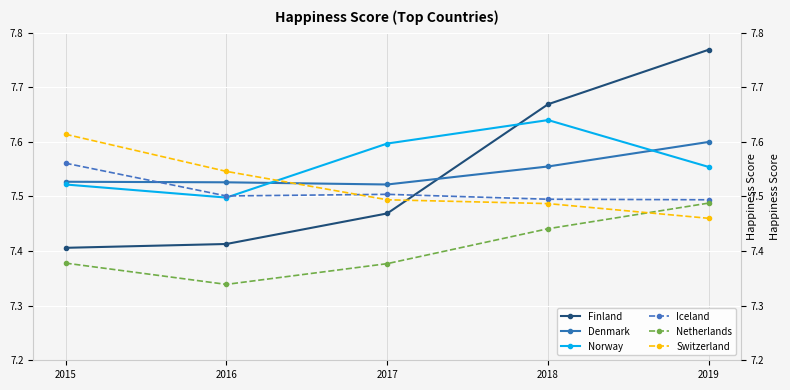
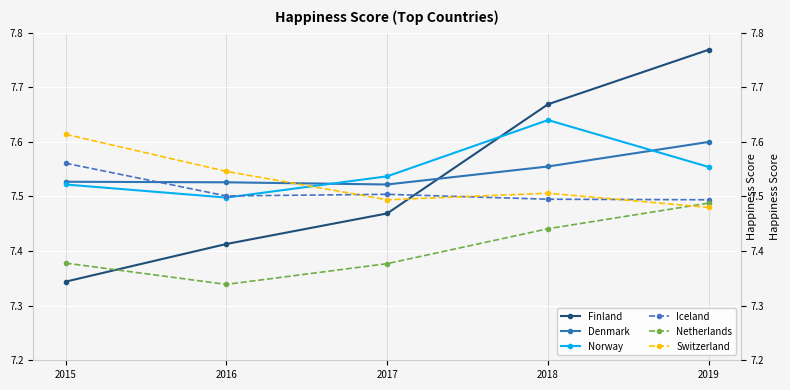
Finland, 2015: 7.41 -> 7.34
Norway, 2017: 7.60 -> 7.54
Switzerland, 2018: 7.49 -> 7.51
Switzerland, 2019: 7.46 -> 7.48
